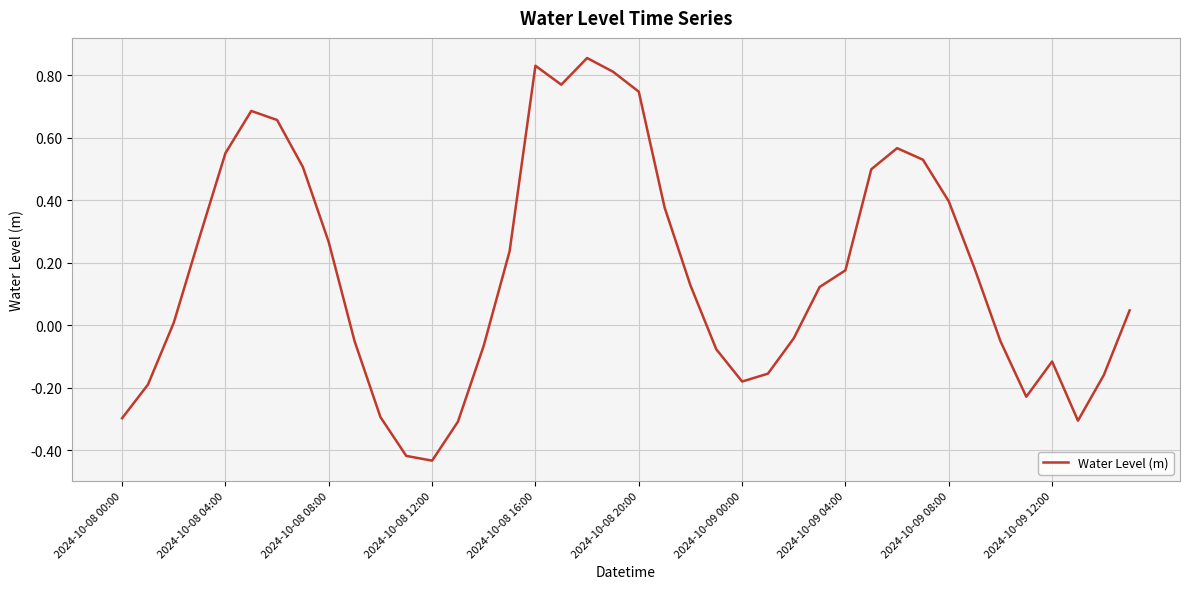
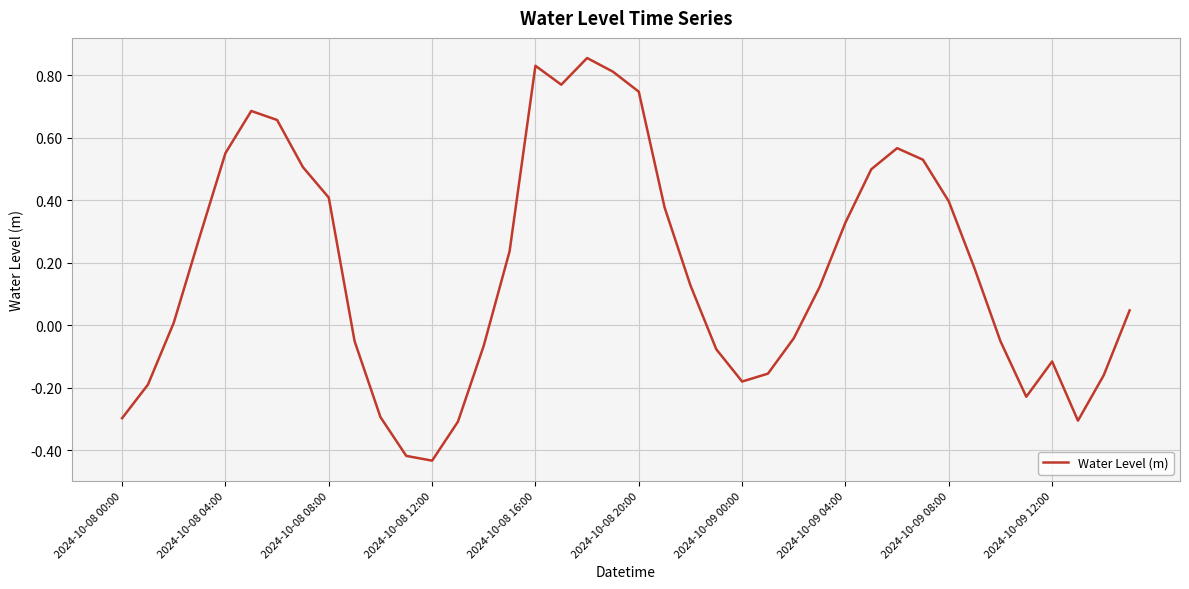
2024-10-08 08:00: 0.27 -> 0.41
2024-10-09 04:00: 0.18 -> 0.33
